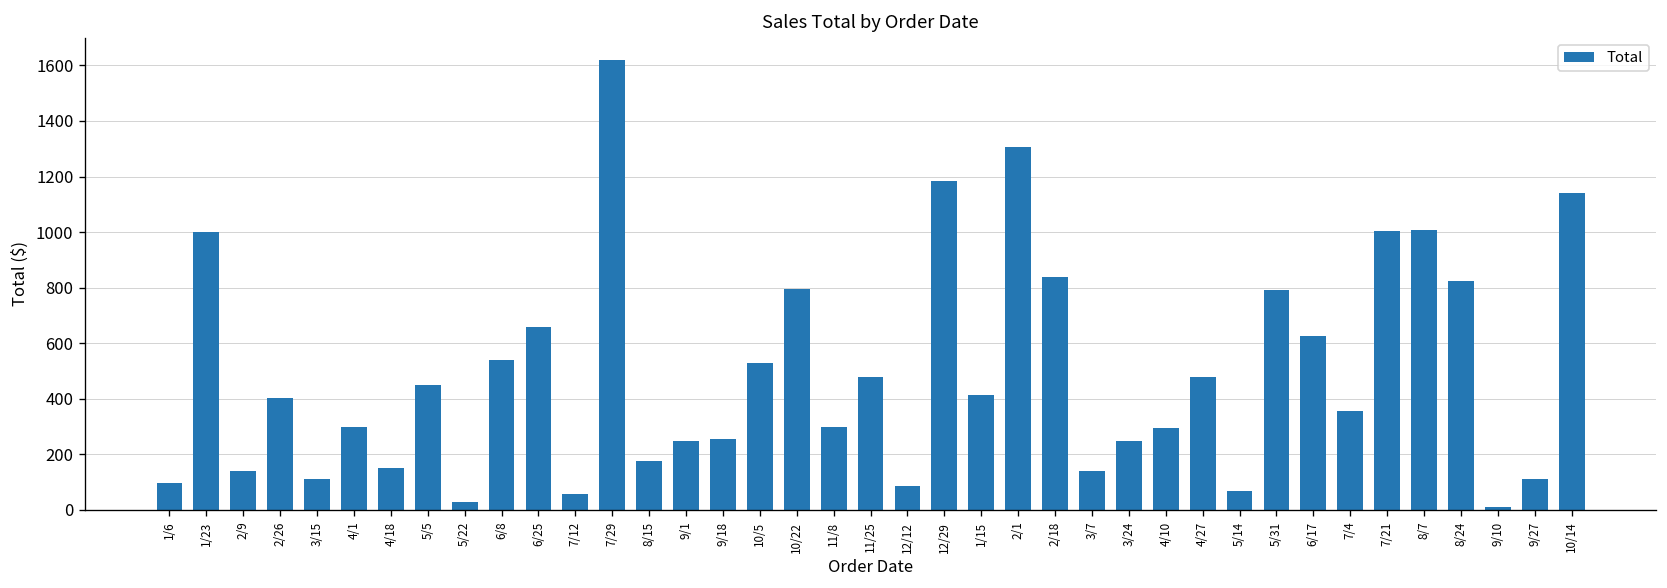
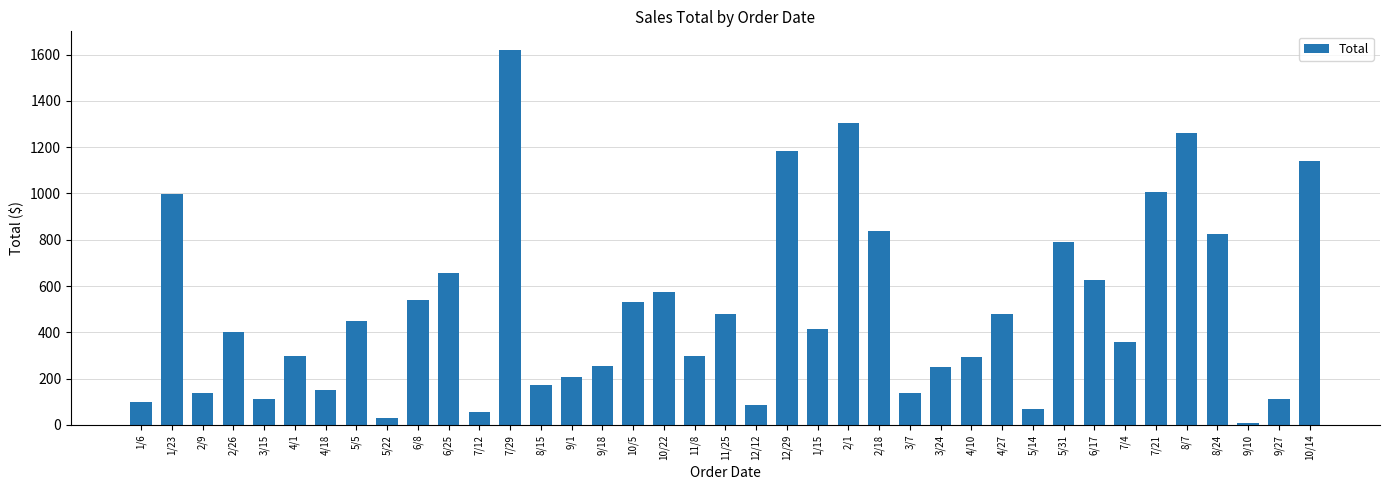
9/1: 250 -> 210
10/22: 790 -> 580
8/7: 1010 -> 1260
